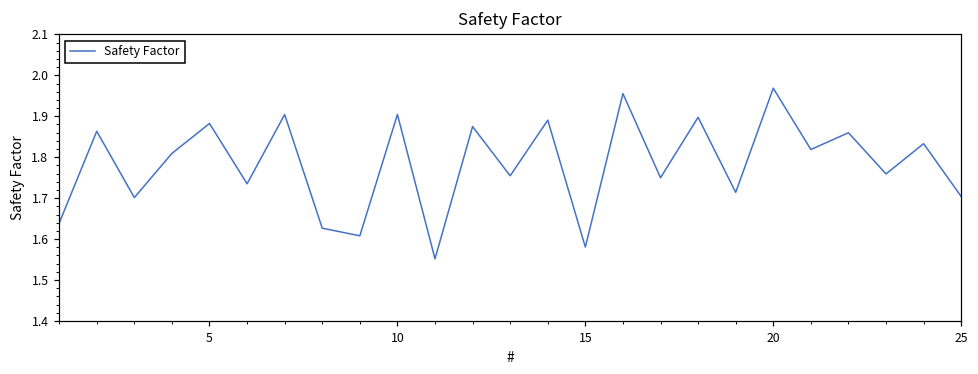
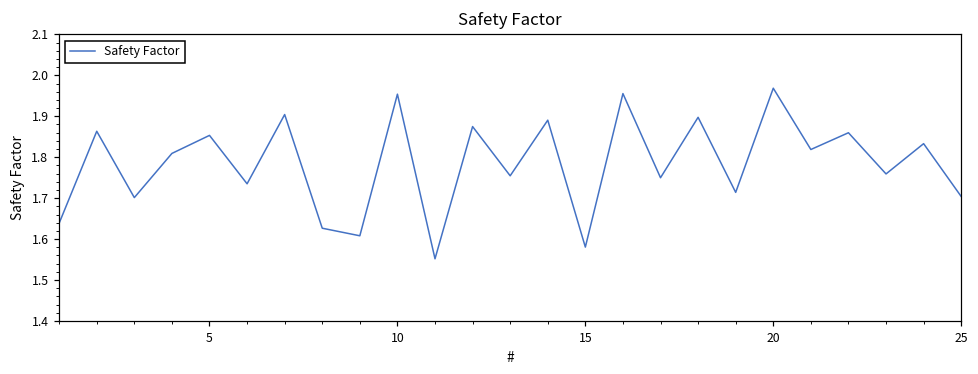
5: 1.88 -> 1.85
10: 1.90 -> 1.95
